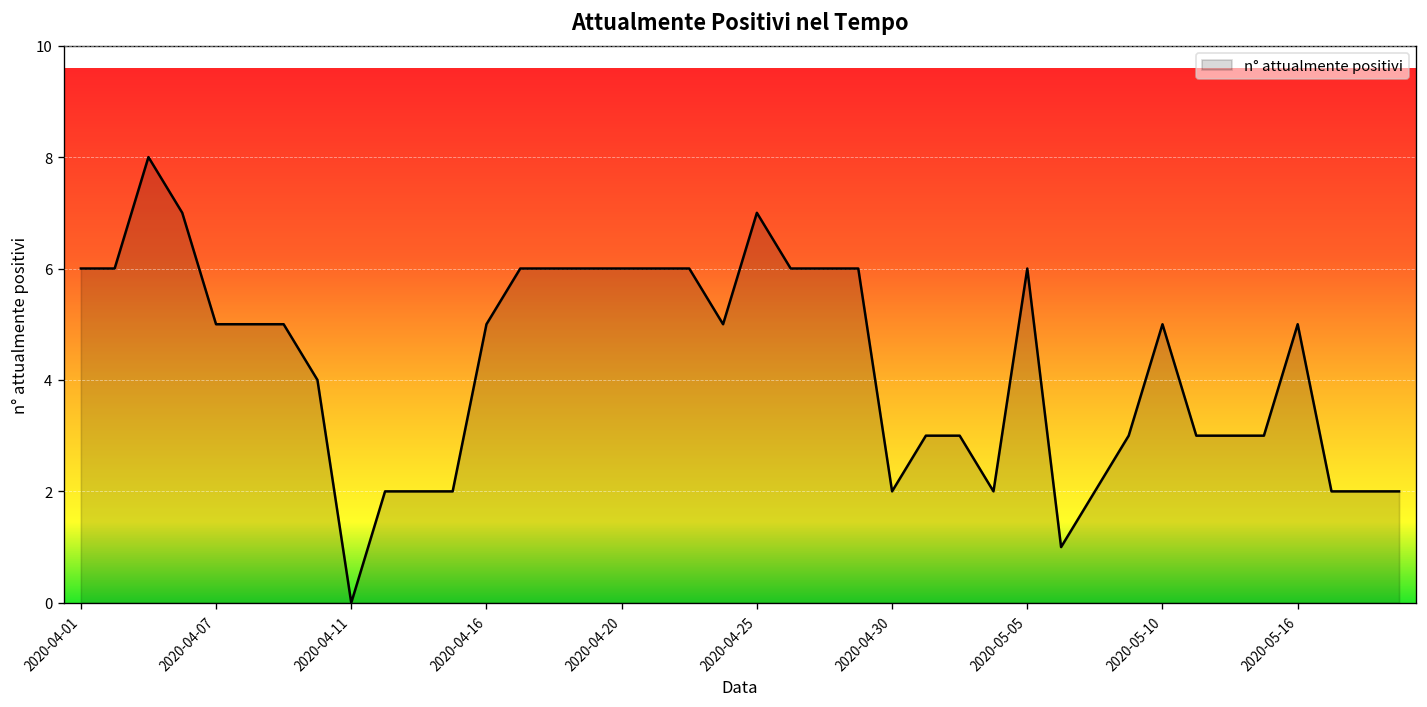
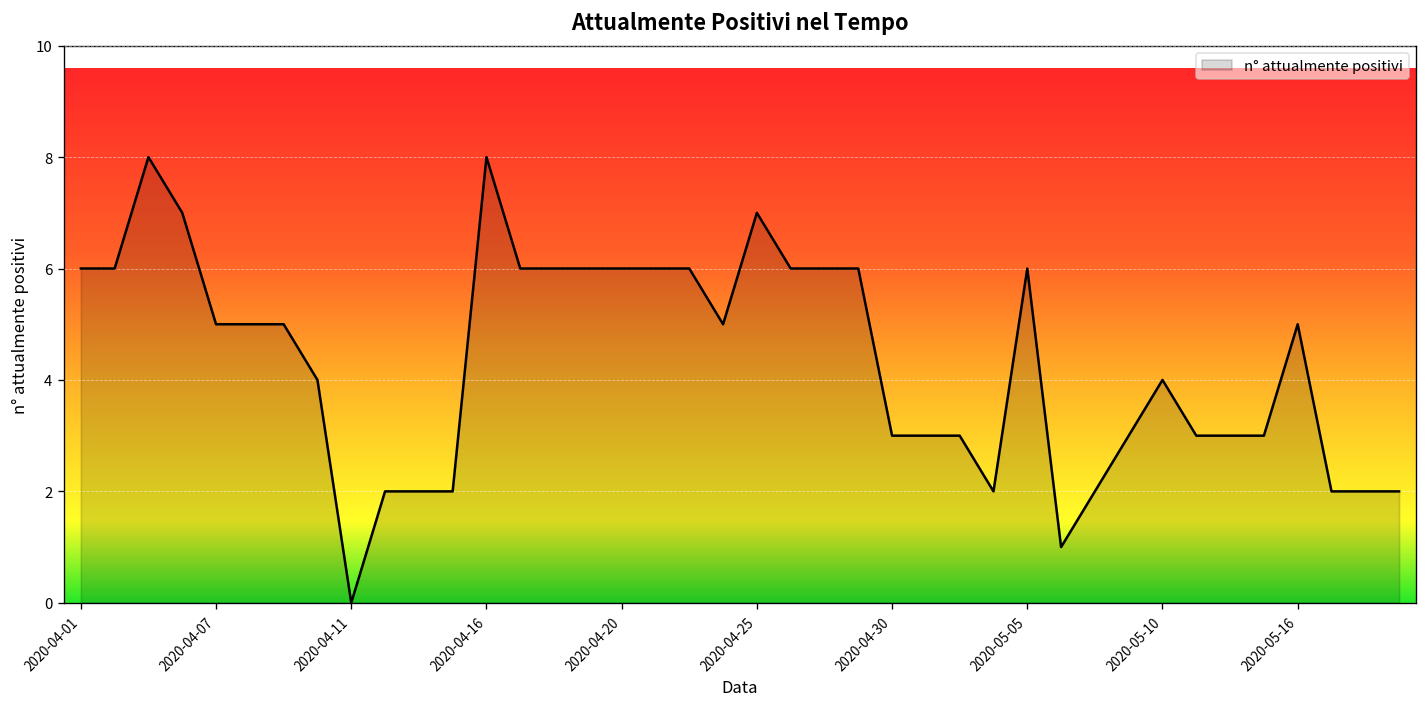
2020-04-16: 5 -> 8
2020-04-30: 2 -> 3
2020-05-10: 5 -> 4
